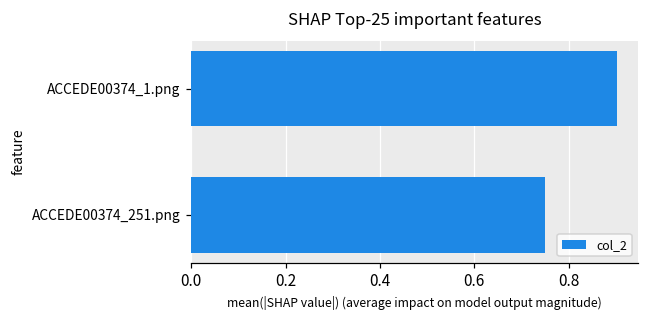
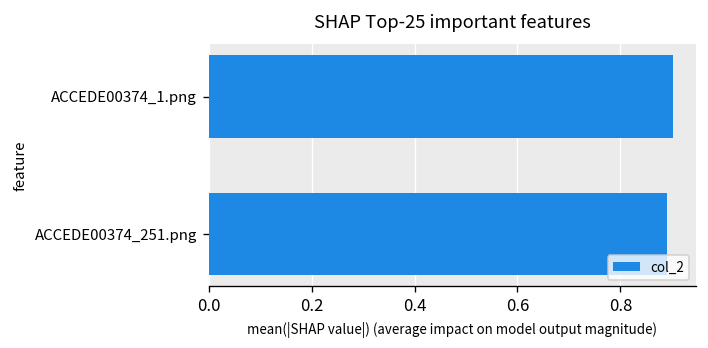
ACCEDE00374_251.png: 0.75 -> 0.89
